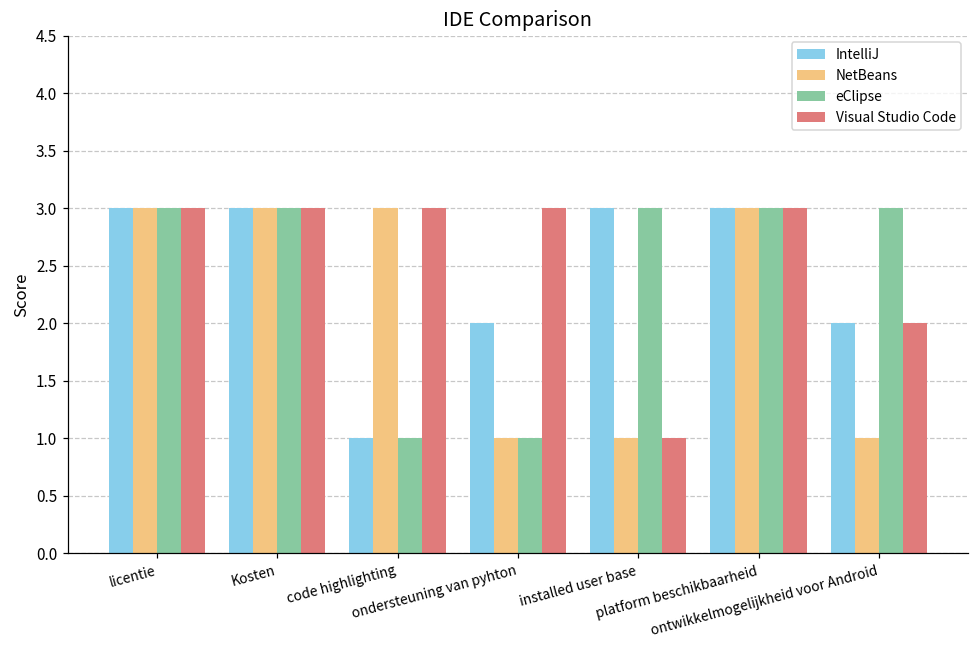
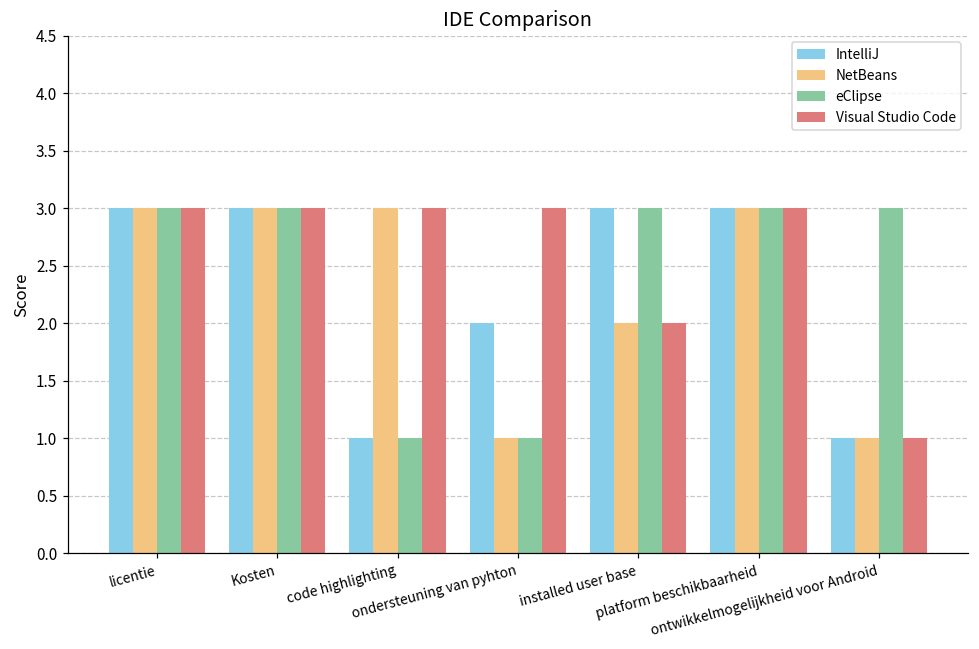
NetBeans, installed user base: 1 -> 2
Visual Studio Code, installed user base: 1 -> 2
IntelliJ, ontwikkelmogelijkheid voor Android: 2 -> 1
Visual Studio Code, ontwikkelmogelijkheid voor Android: 2 -> 1
